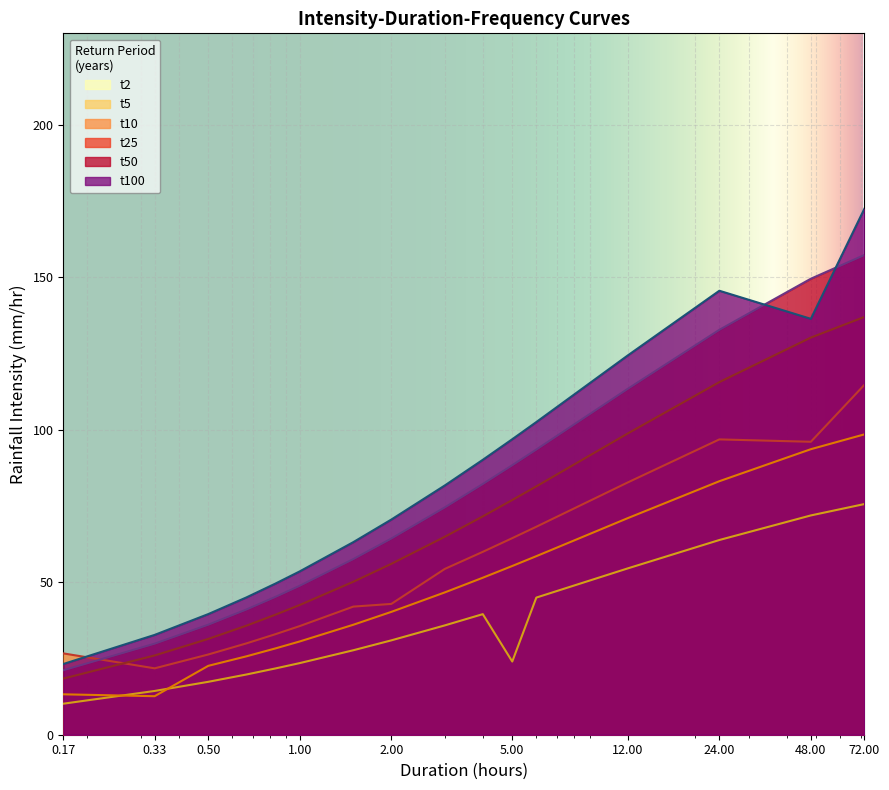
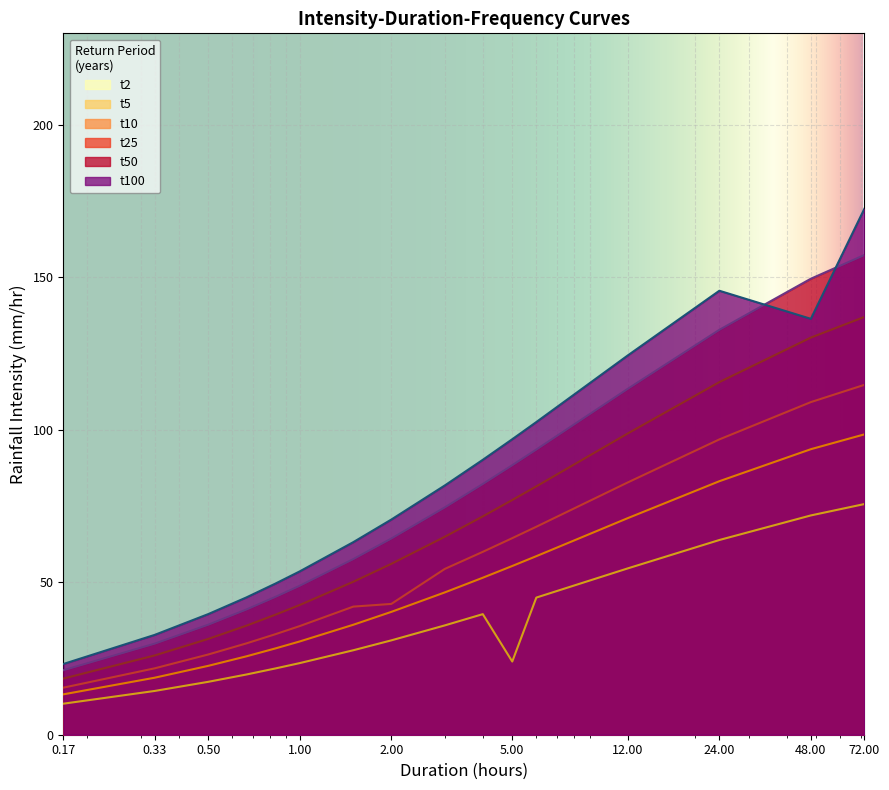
t10, 0.17: 27 -> 15
t5, 0.33: 13 -> 19
t10, 48.00: 96 -> 109
